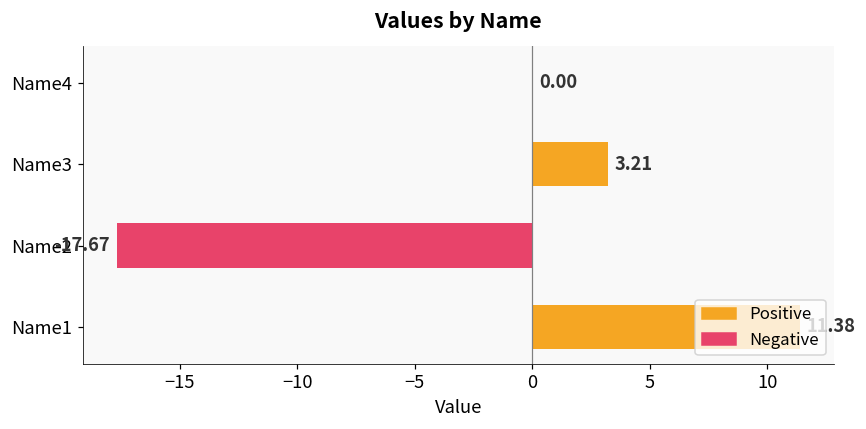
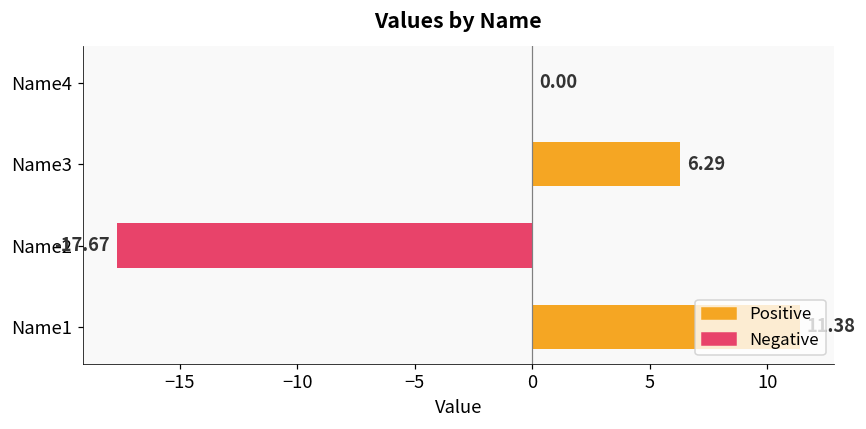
Name3: 3.21 -> 6.29
